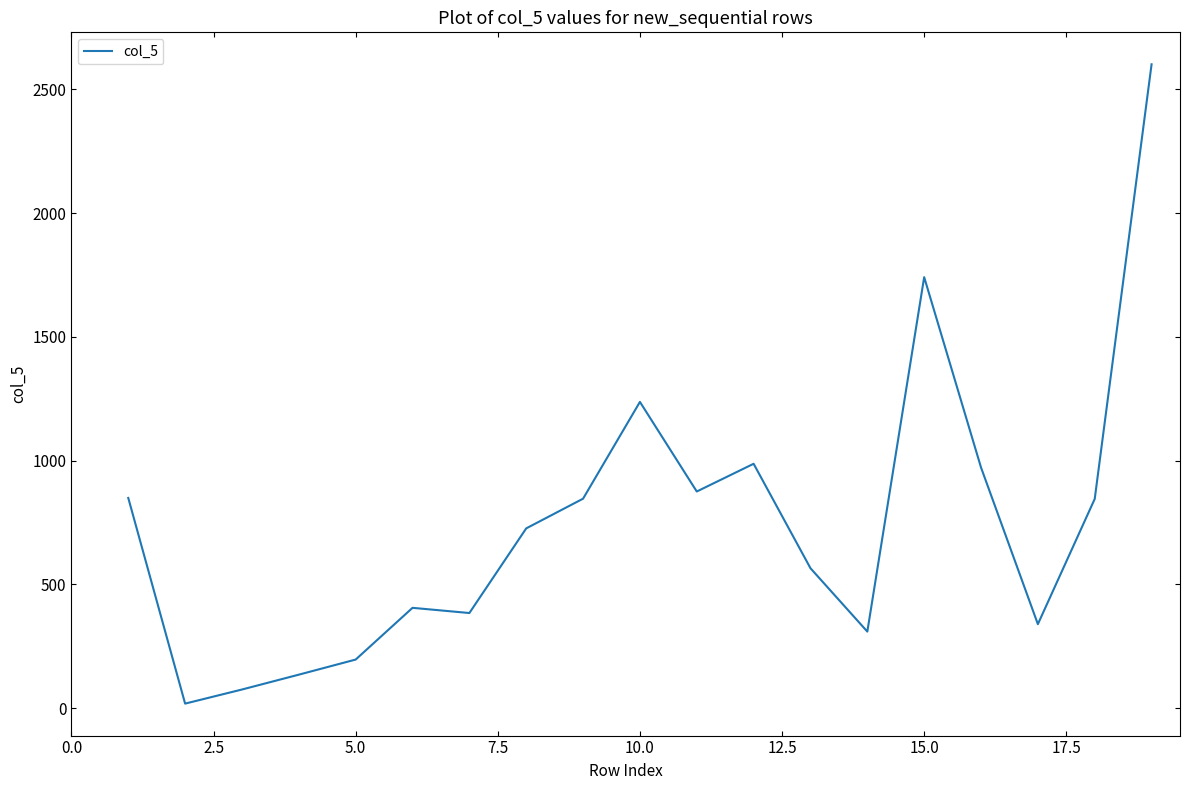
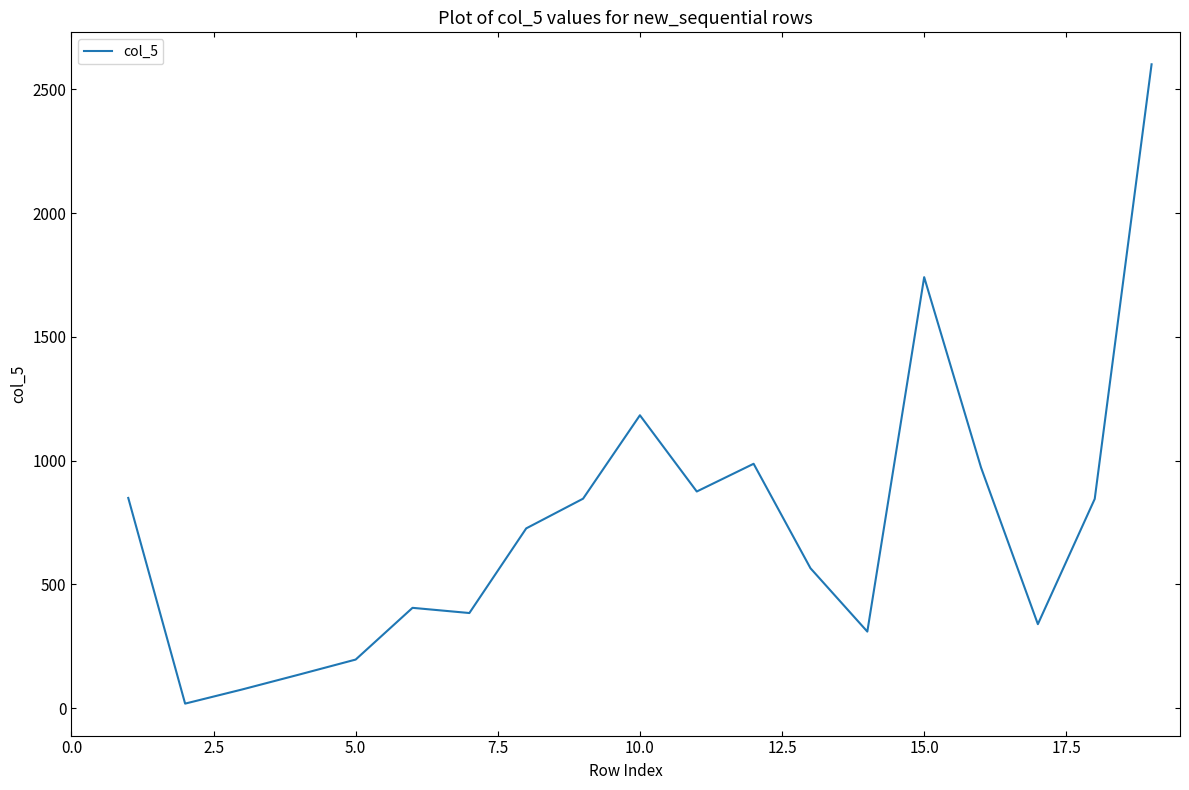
10.0: 1240 -> 1180
